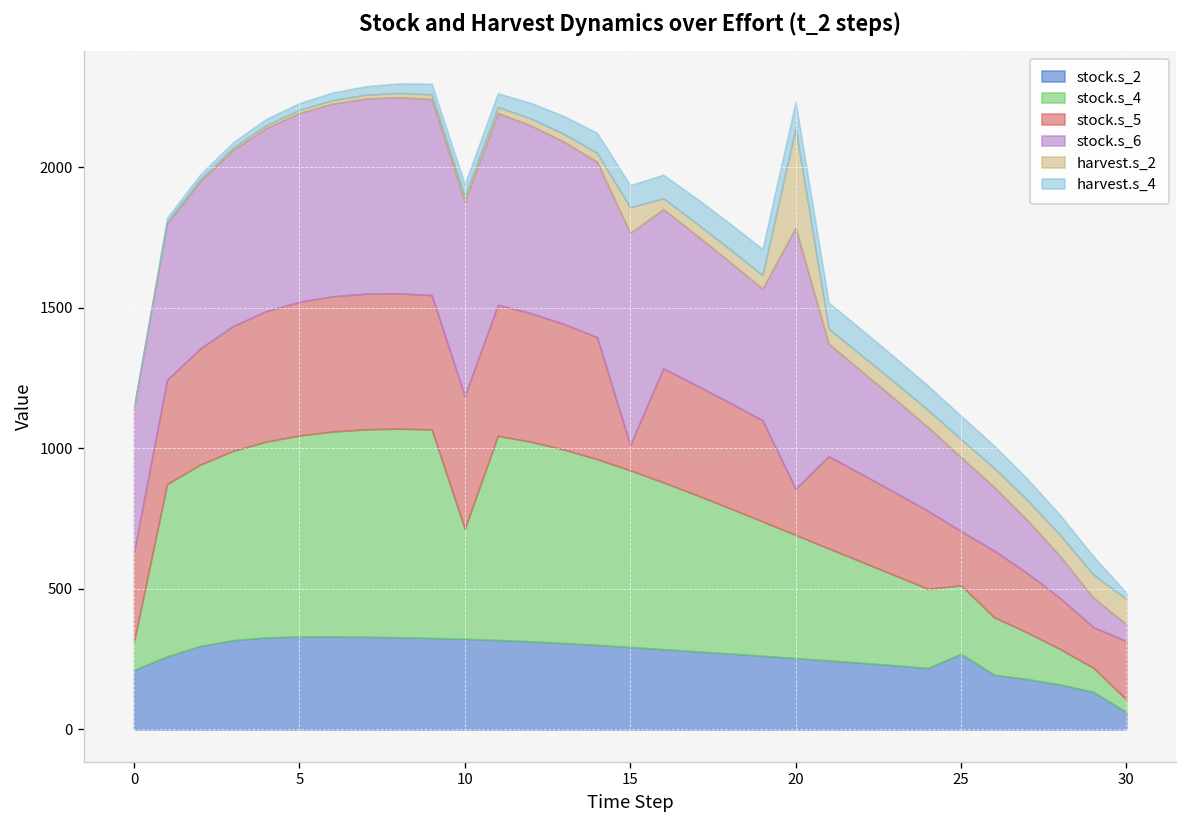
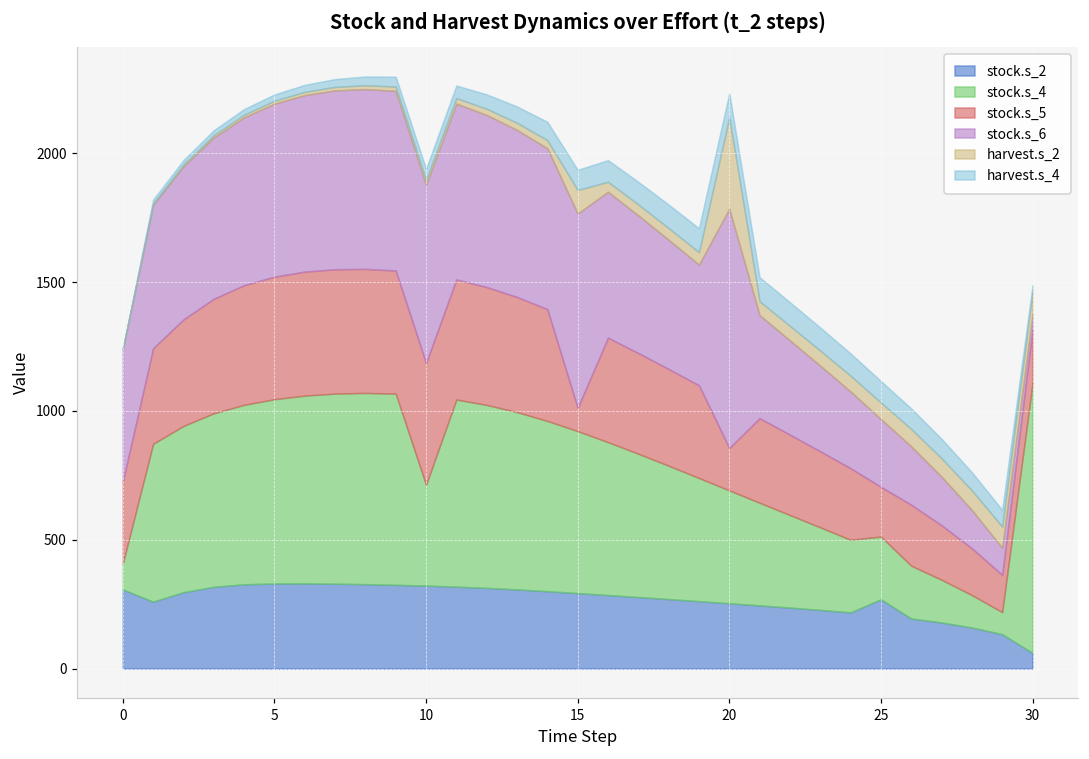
stock.s_2, 0: 210 -> 310
stock.s_4, 30: 50 -> 1050
